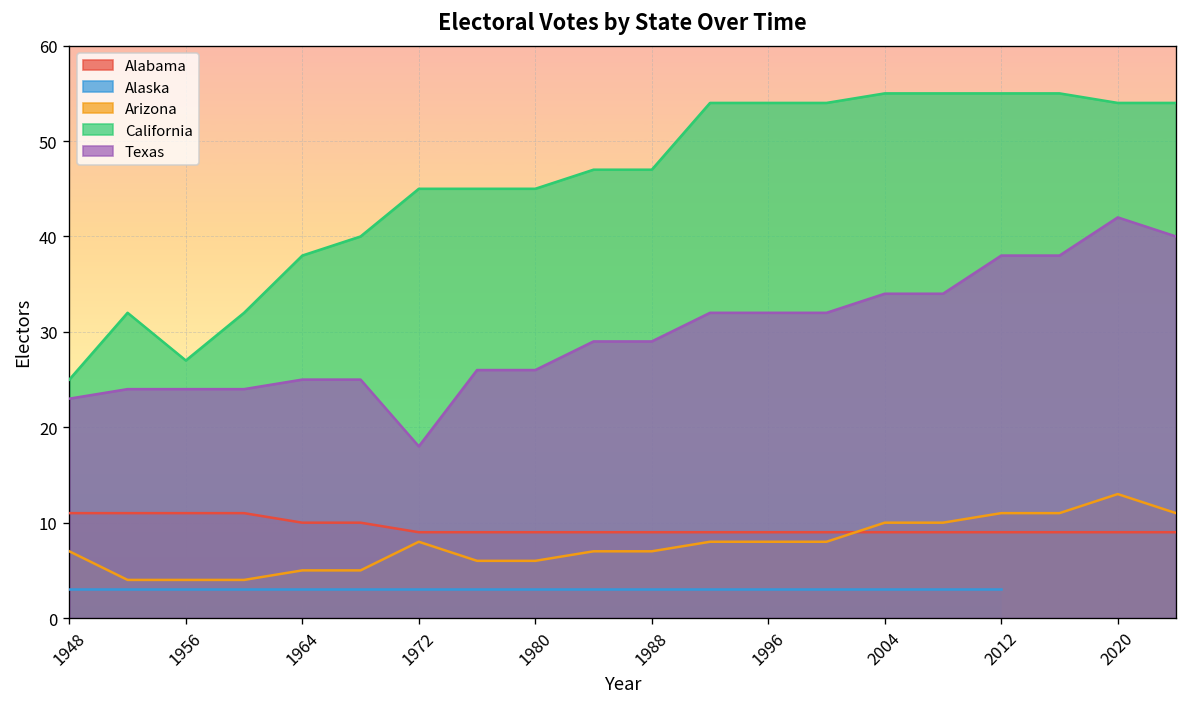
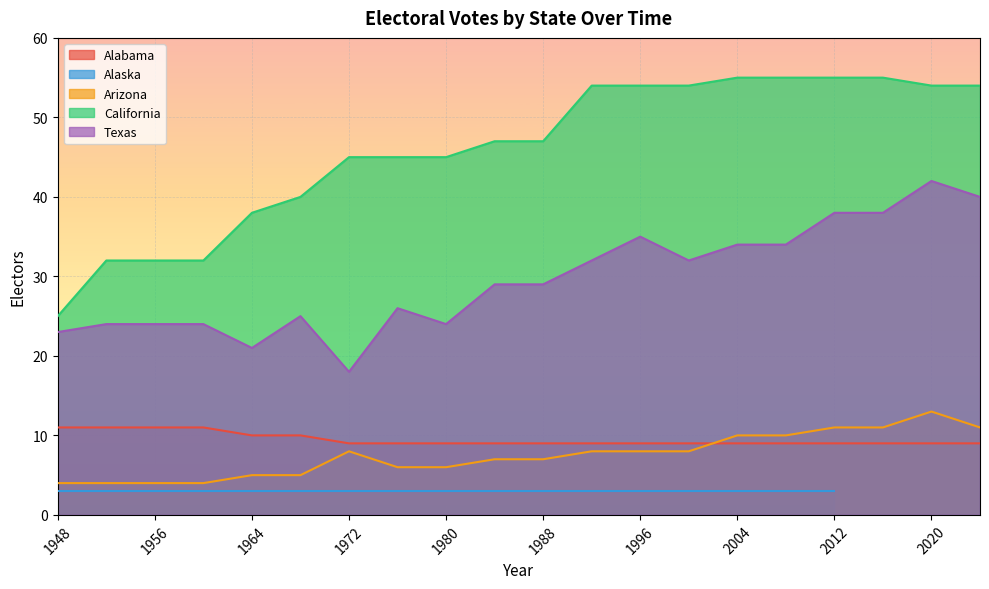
Arizona, 1948: 7 -> 4
California, 1956: 27 -> 32
Texas, 1964: 25 -> 21
Texas, 1980: 26 -> 24
Texas, 1996: 32 -> 35
